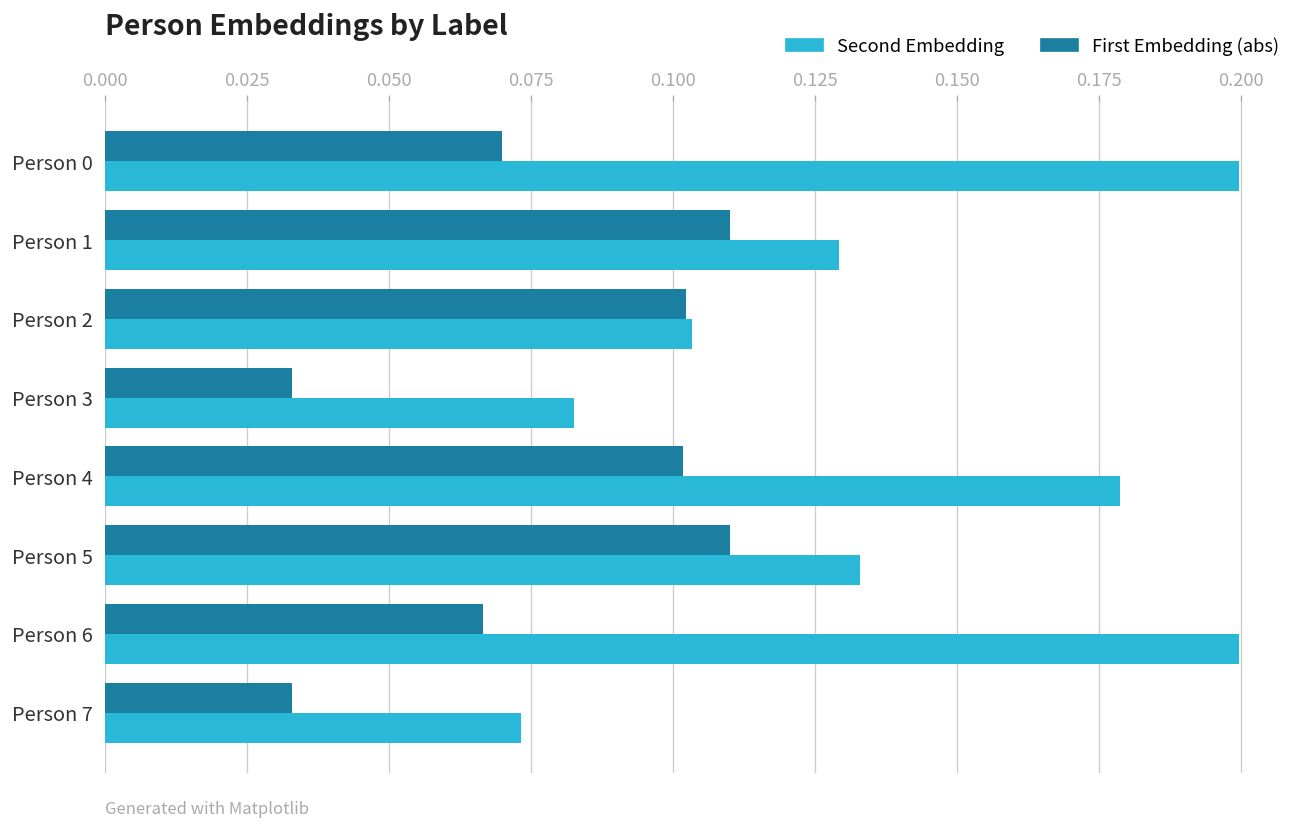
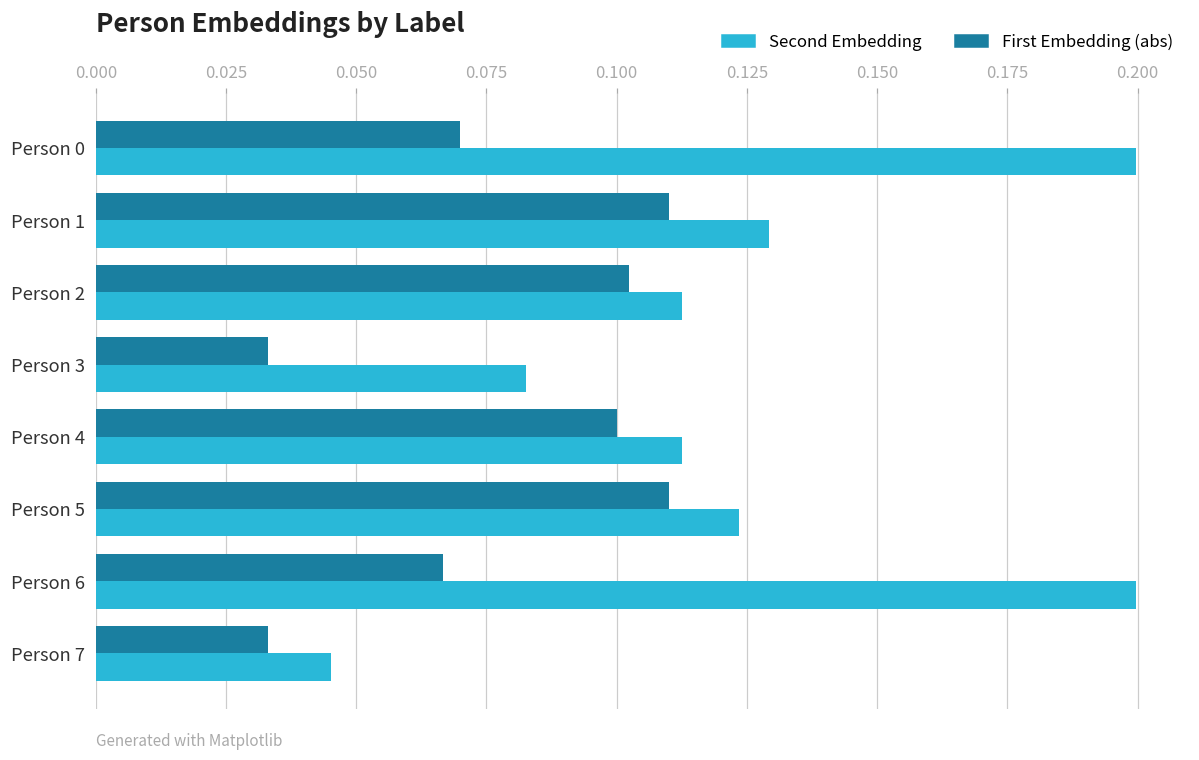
Second Embedding, Person 2: 0.103 -> 0.112
First Embedding (abs), Person 4: 0.102 -> 0.100
Second Embedding, Person 4: 0.179 -> 0.112
Second Embedding, Person 5: 0.133 -> 0.123
Second Embedding, Person 7: 0.073 -> 0.045
